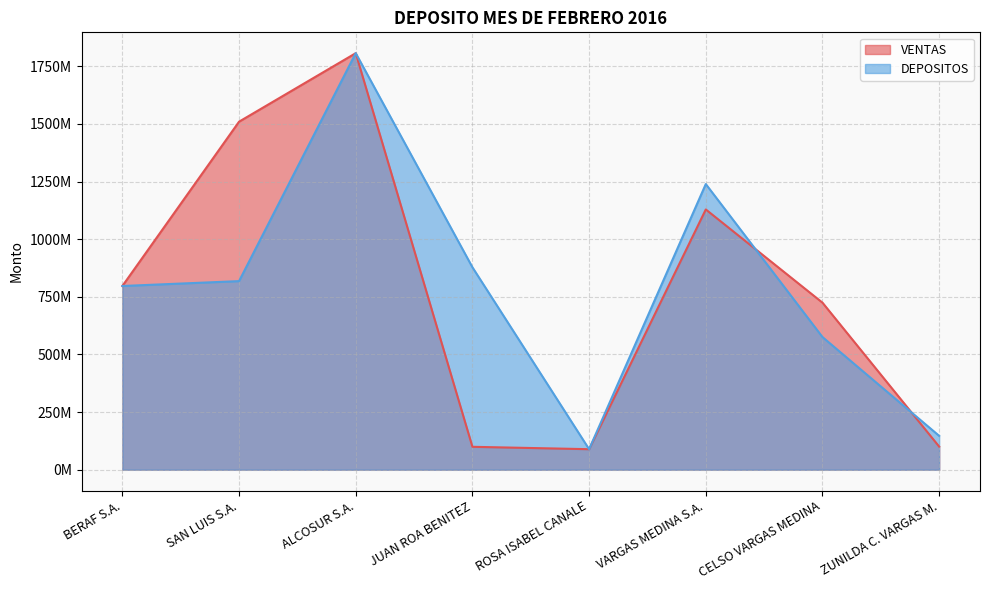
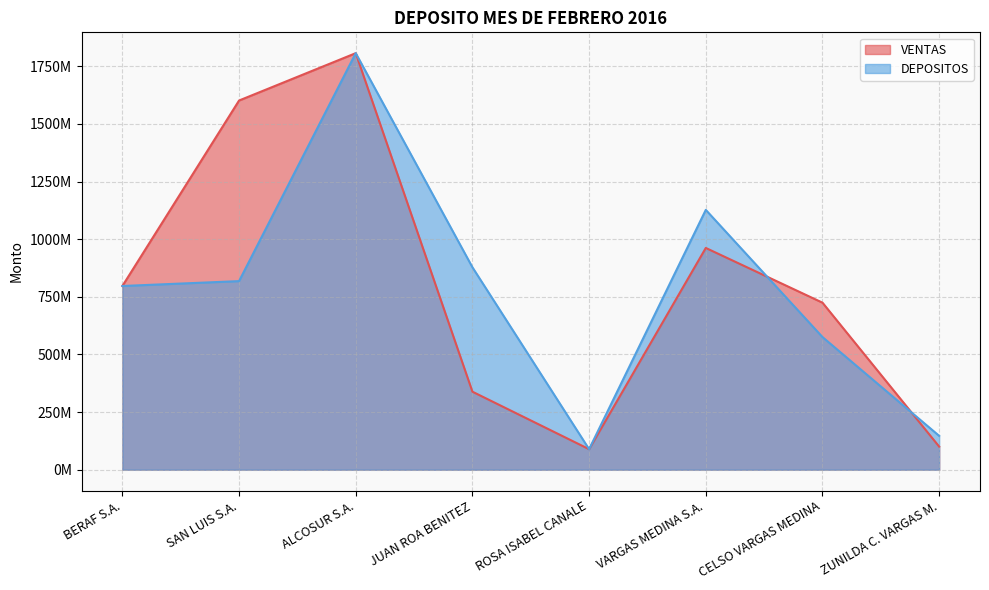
VENTAS, SAN LUIS S.A.: 1510000000 -> 1600000000
VENTAS, JUAN ROA BENITEZ: 100000000 -> 340000000
VENTAS, VARGAS MEDINA S.A.: 1130000000 -> 960000000
DEPOSITOS, VARGAS MEDINA S.A.: 1240000000 -> 1130000000
